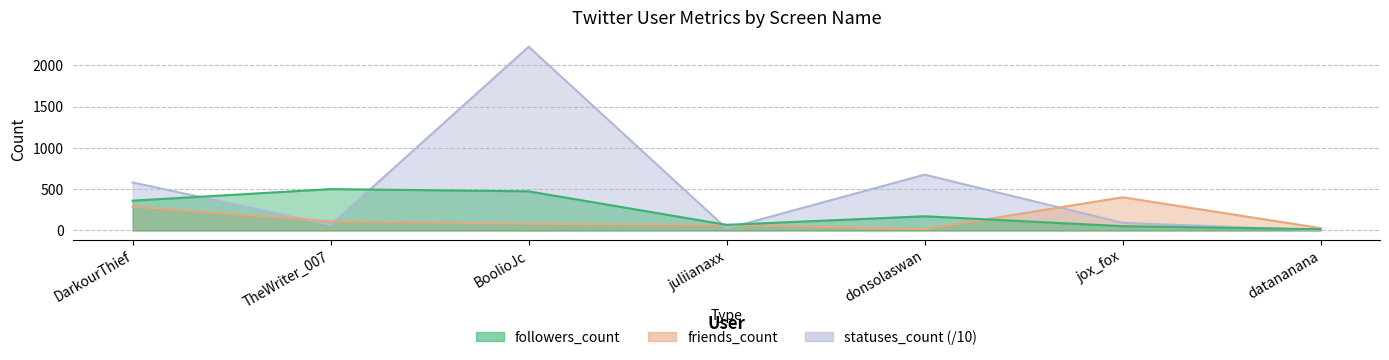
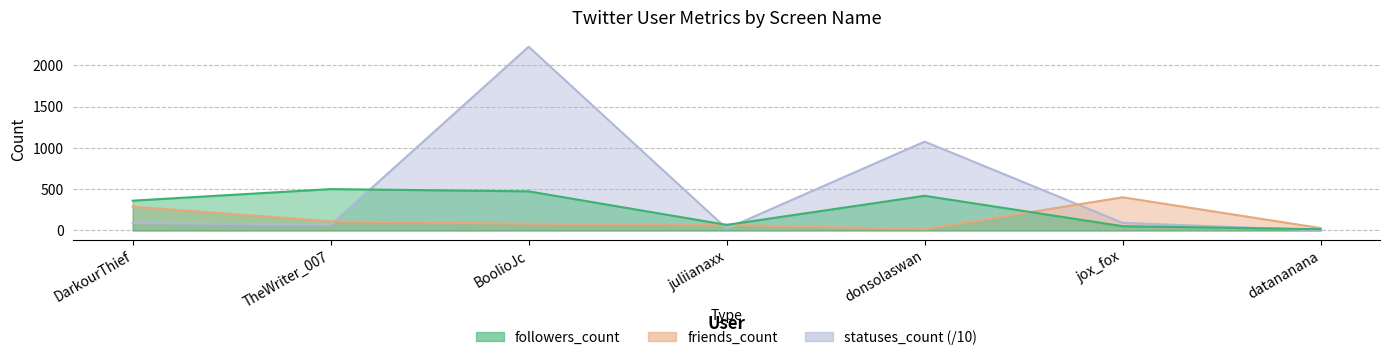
statuses_count (/10), DarkourThief: 600 -> 100
statuses_count (/10), donsolaswan: 700 -> 1100
followers_count, donsolaswan: 200 -> 400
